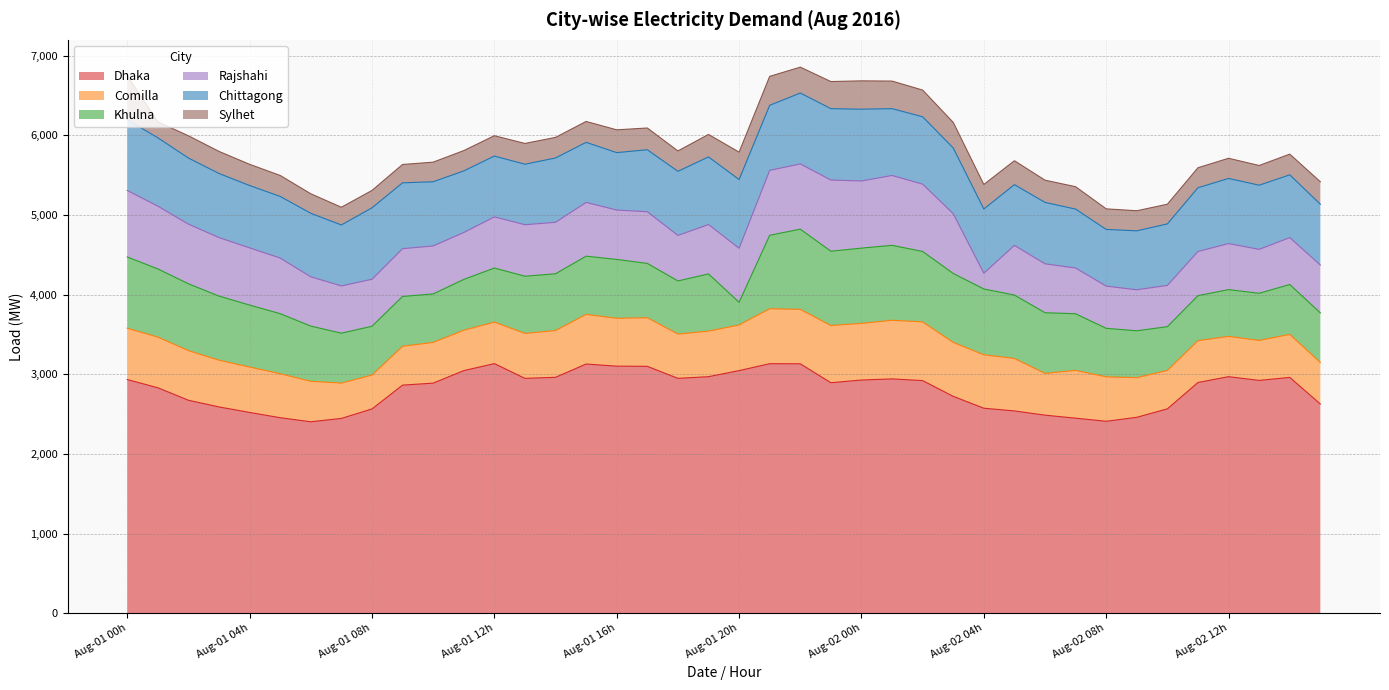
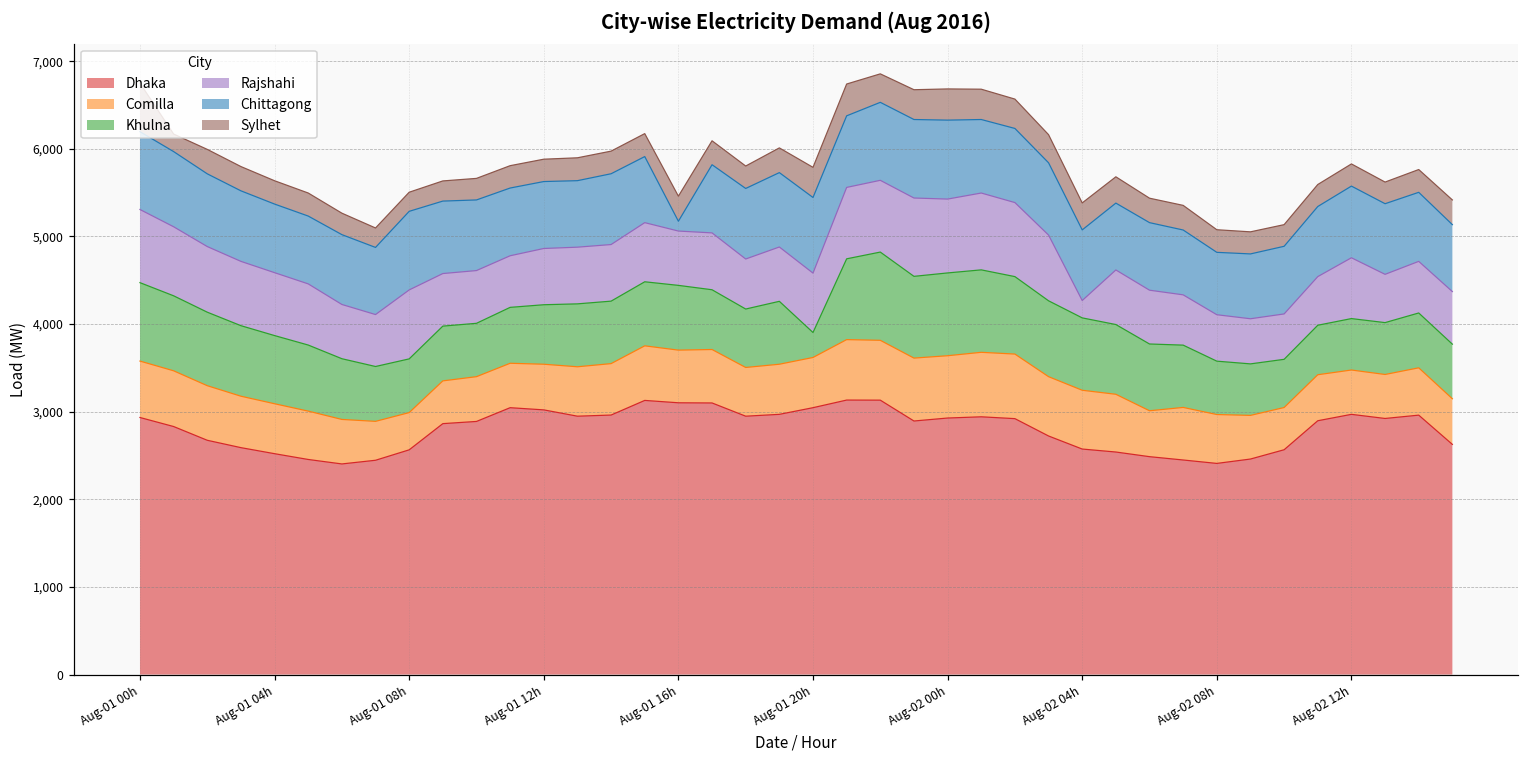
Rajshahi, Aug-01 08h: 600 -> 800
Dhaka, Aug-01 12h: 3,100 -> 3,000
Chittagong, Aug-01 16h: 700 -> 100
Rajshahi, Aug-02 12h: 600 -> 700
